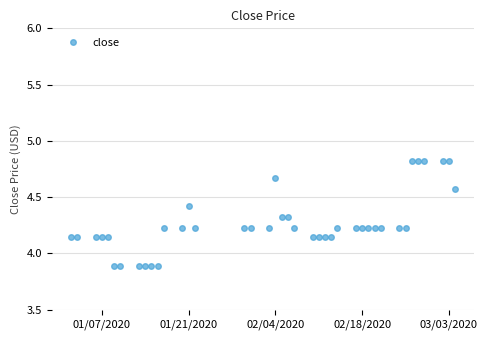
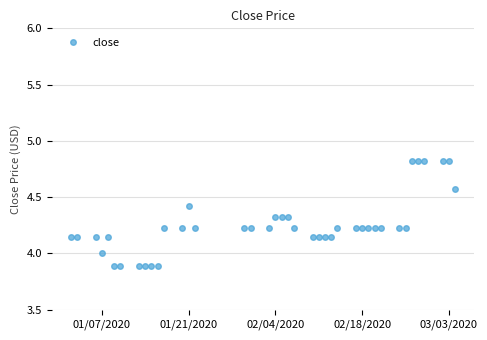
01/07/2020: 4.15 -> 4.00
02/04/2020: 4.67 -> 4.32
